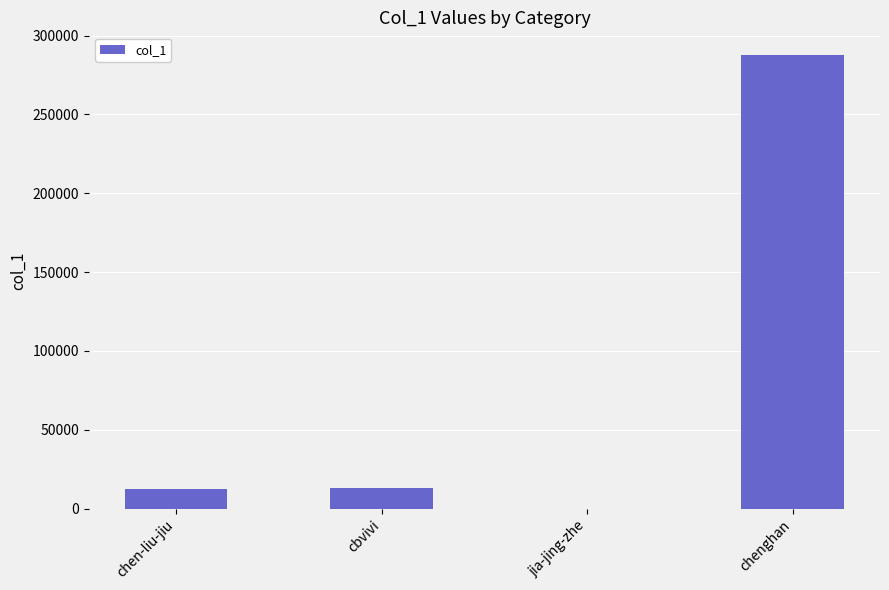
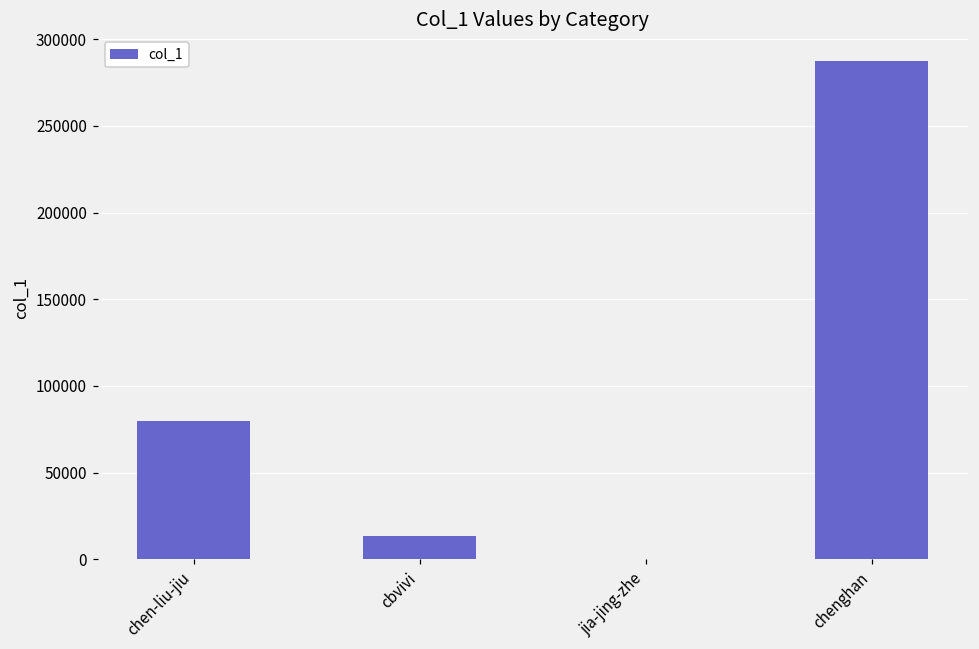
chen-liu-jiu: 12000 -> 80000
